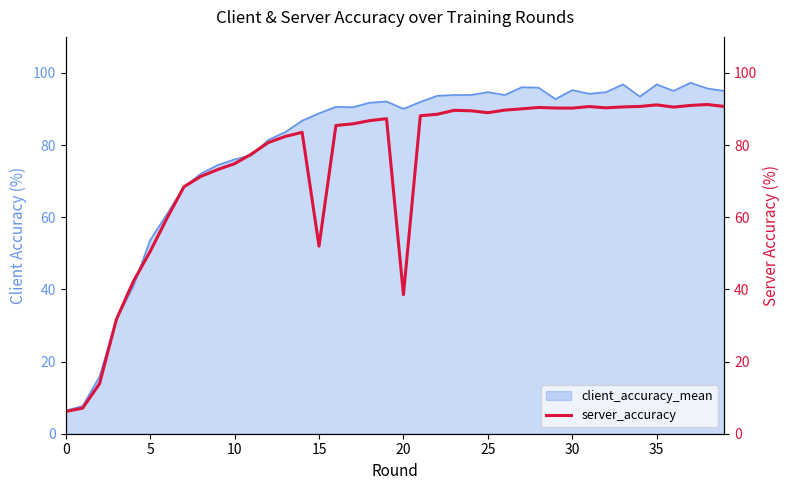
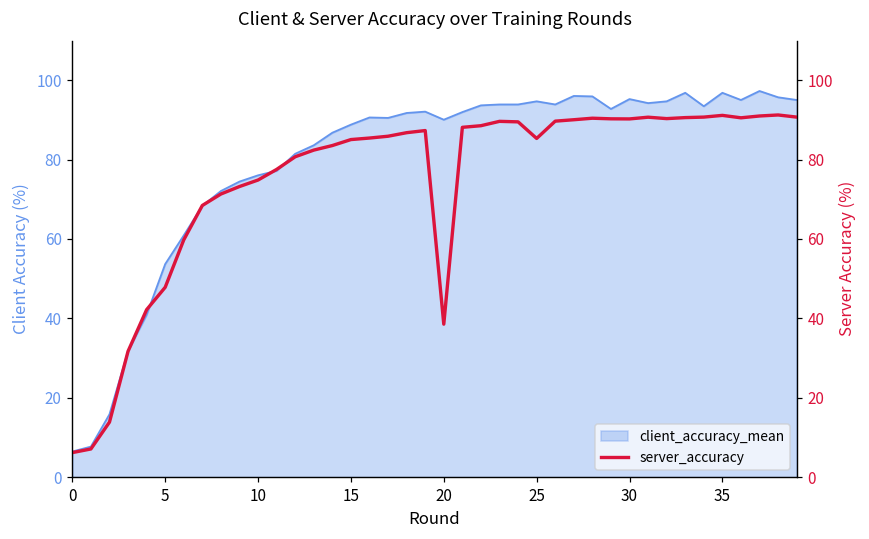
server_accuracy, 5: 51 -> 48
server_accuracy, 15: 52 -> 85
server_accuracy, 25: 89 -> 85
